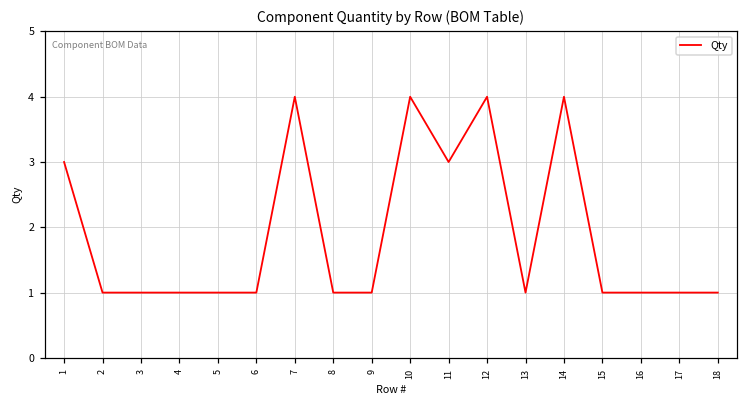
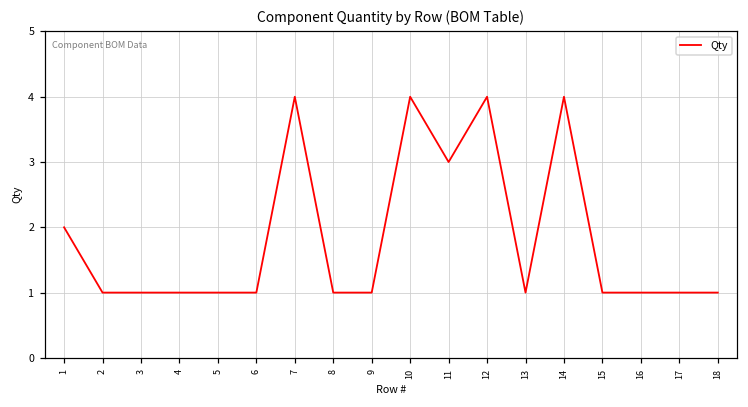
1: 3 -> 2
